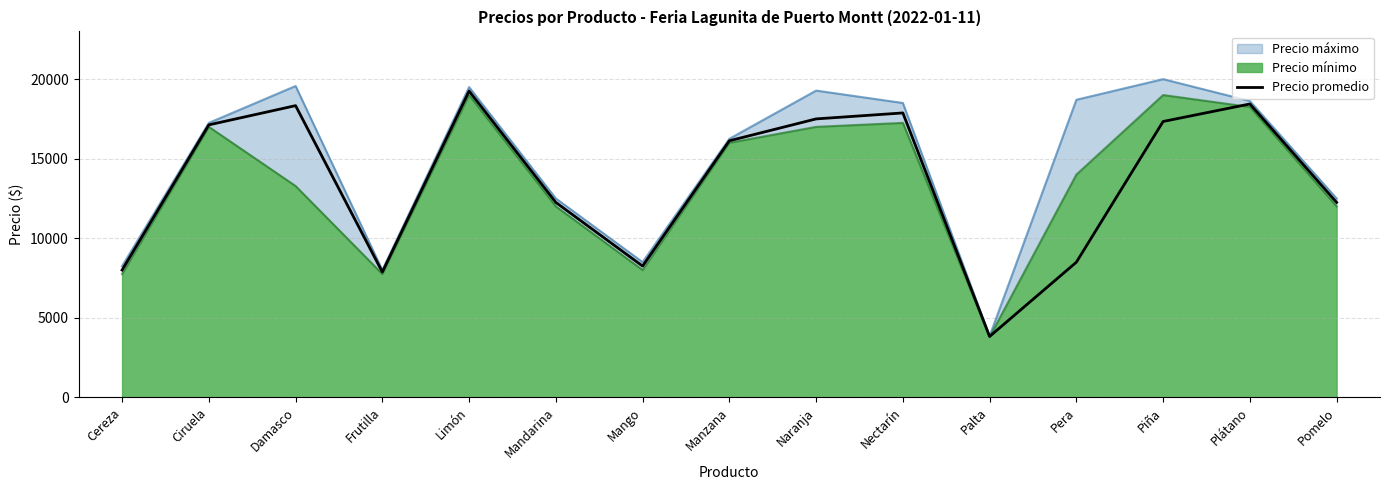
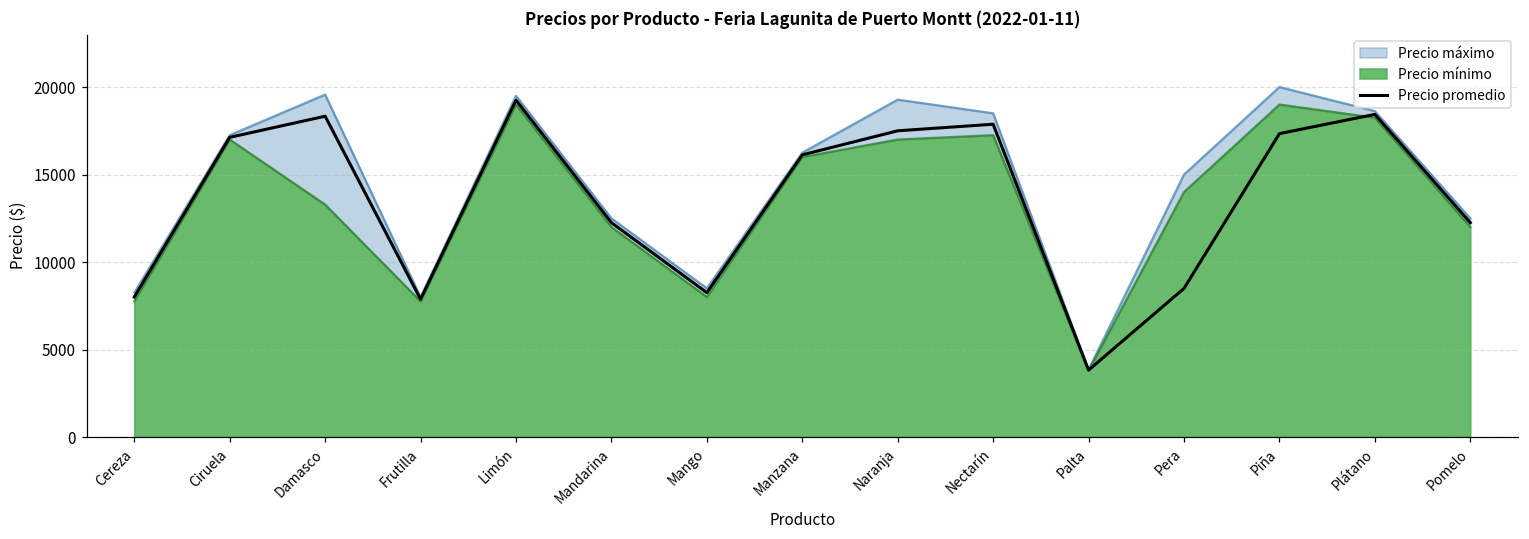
Precio máximo, Pera: 18700 -> 15000
